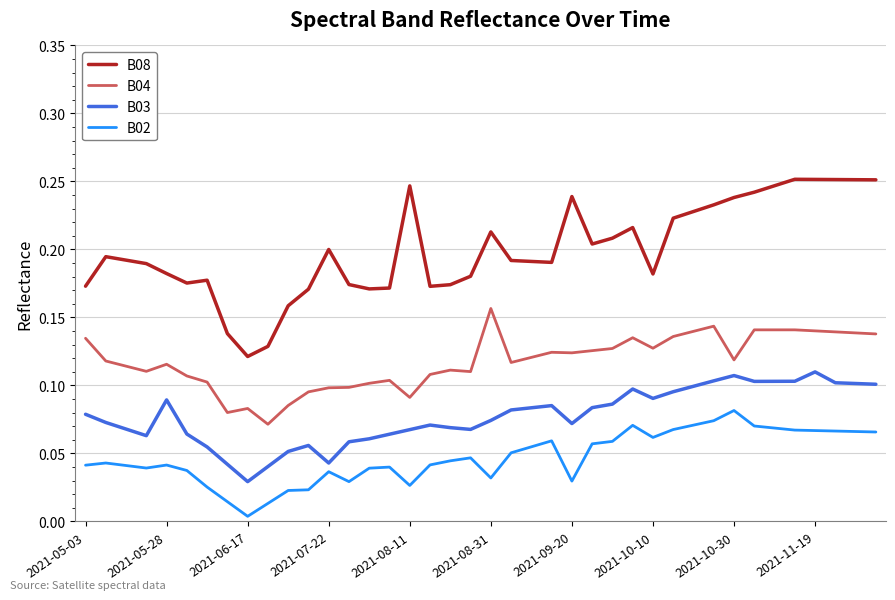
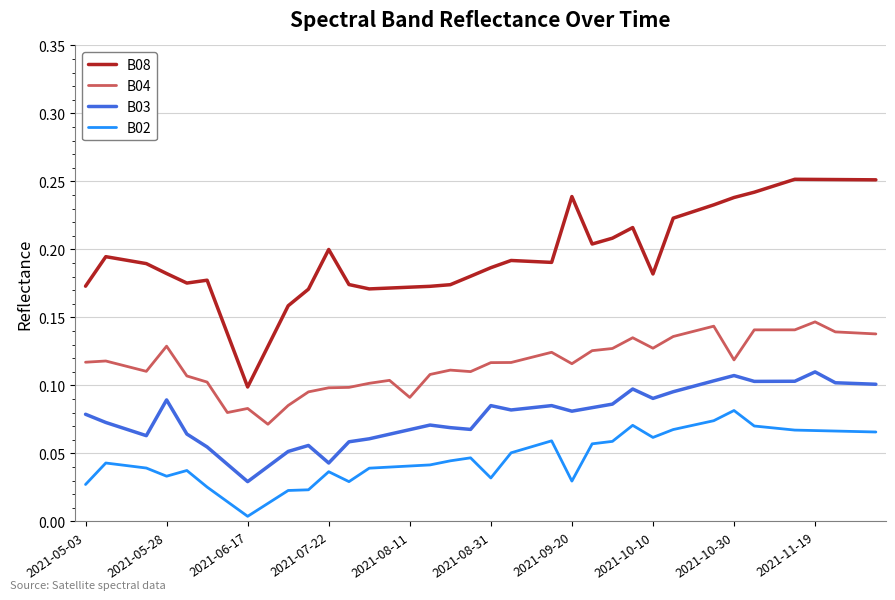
B04, 2021-05-03: 0.135 -> 0.117
B02, 2021-05-03: 0.041 -> 0.027
B04, 2021-05-28: 0.116 -> 0.129
B02, 2021-05-28: 0.042 -> 0.033
B08, 2021-06-17: 0.121 -> 0.099
B08, 2021-08-11: 0.247 -> 0.172
B02, 2021-08-11: 0.027 -> 0.041
B08, 2021-08-31: 0.213 -> 0.187
B04, 2021-08-31: 0.157 -> 0.117
B03, 2021-08-31: 0.074 -> 0.085
B04, 2021-09-20: 0.124 -> 0.116
B03, 2021-09-20: 0.072 -> 0.081
B04, 2021-11-19: 0.140 -> 0.147
